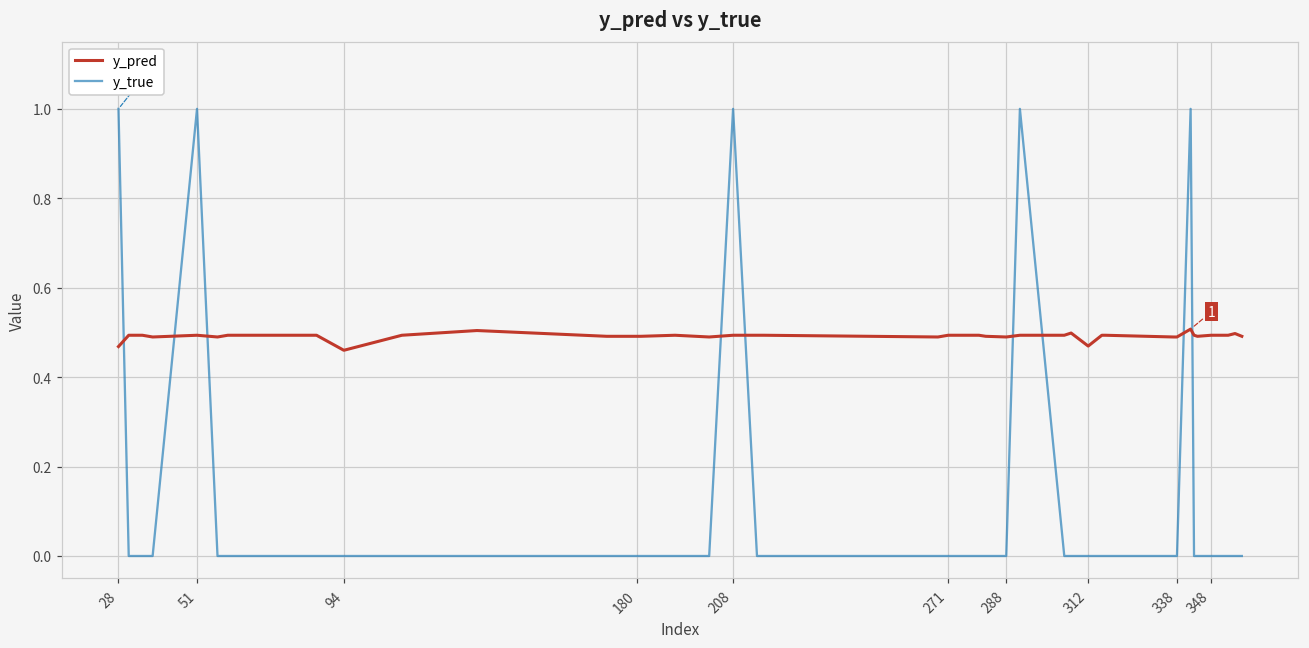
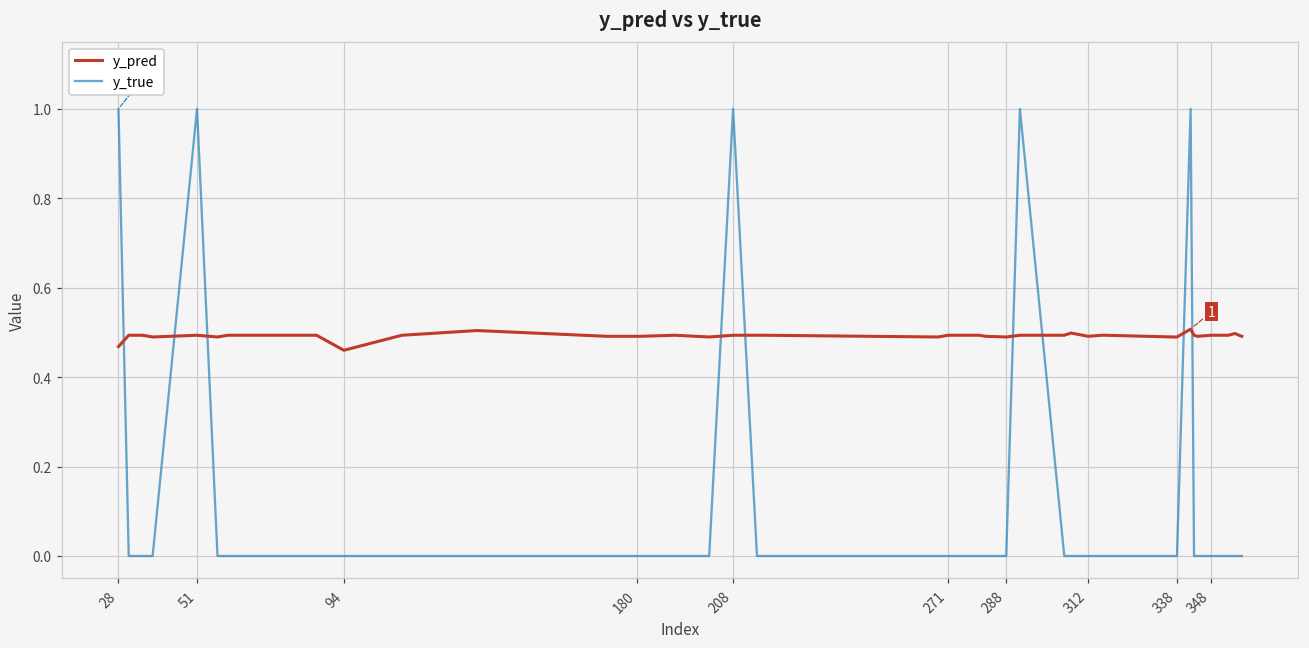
y_pred, 312: 0.47 -> 0.49
